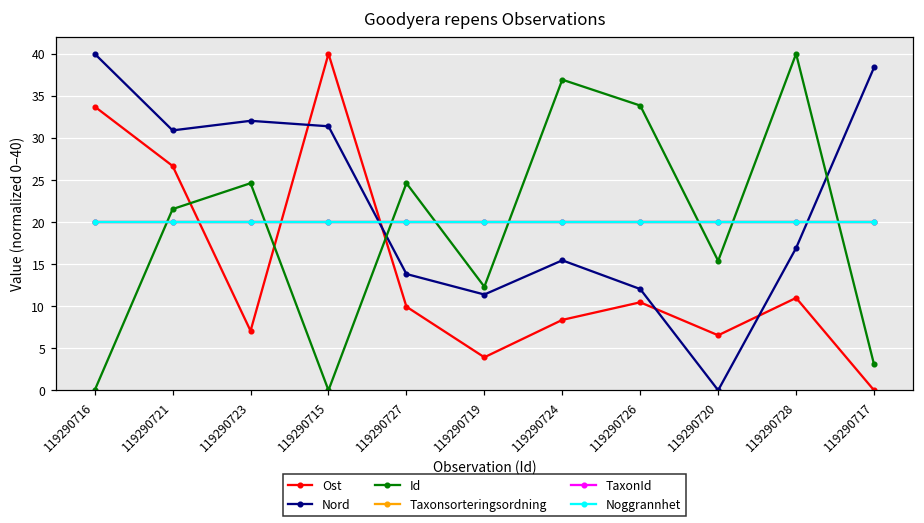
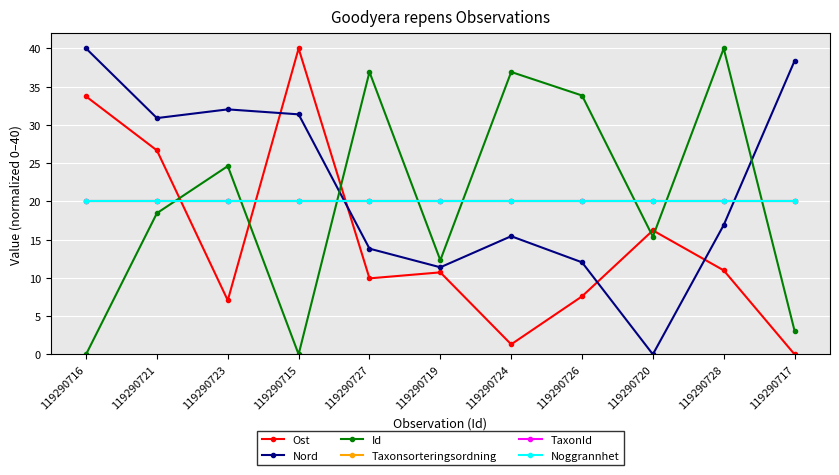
Id, 119290721: 22 -> 18
Id, 119290727: 25 -> 37
Ost, 119290719: 4 -> 11
Ost, 119290724: 8 -> 1
Ost, 119290726: 10 -> 8
Ost, 119290720: 7 -> 16
